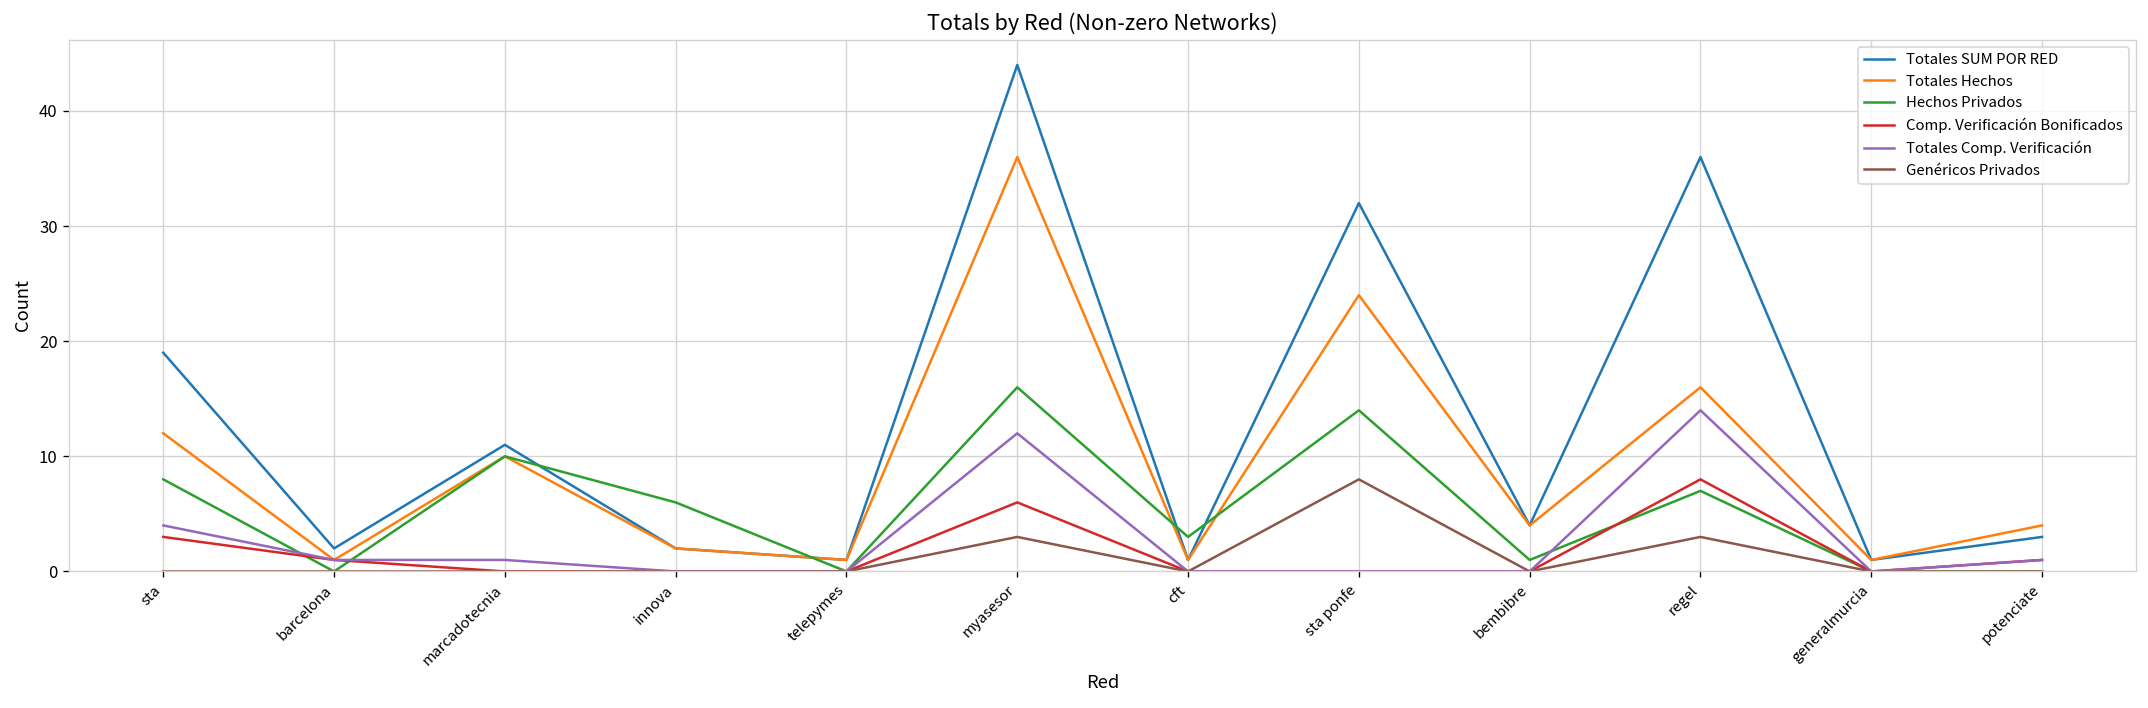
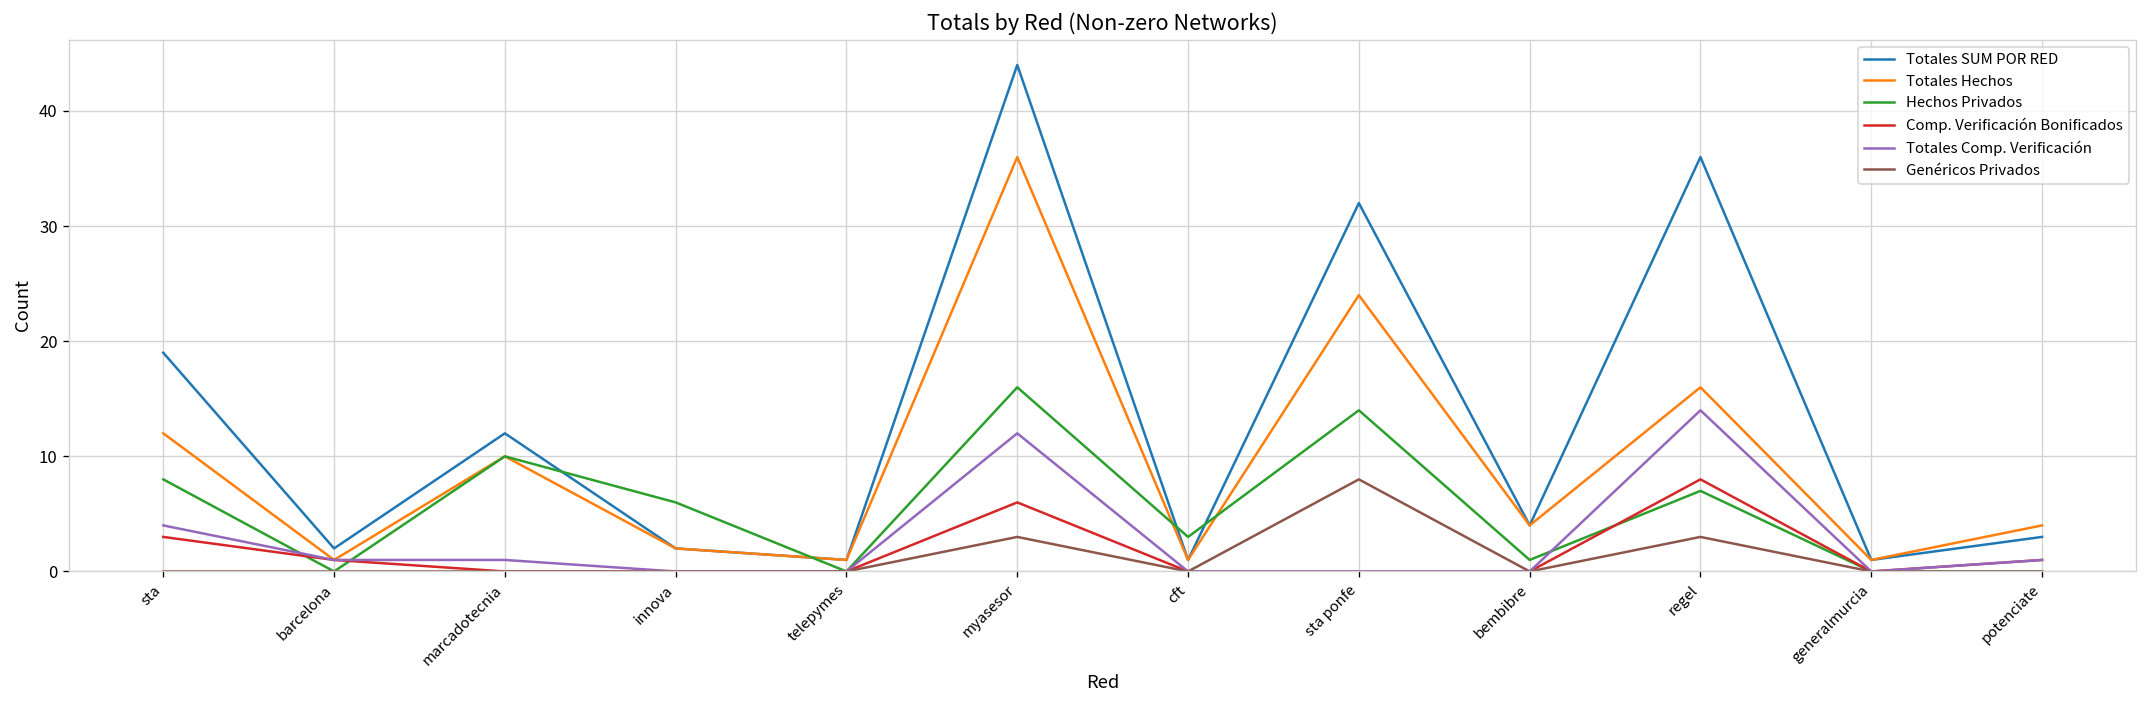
Totales SUM POR RED, marcadotecnia: 11 -> 12
